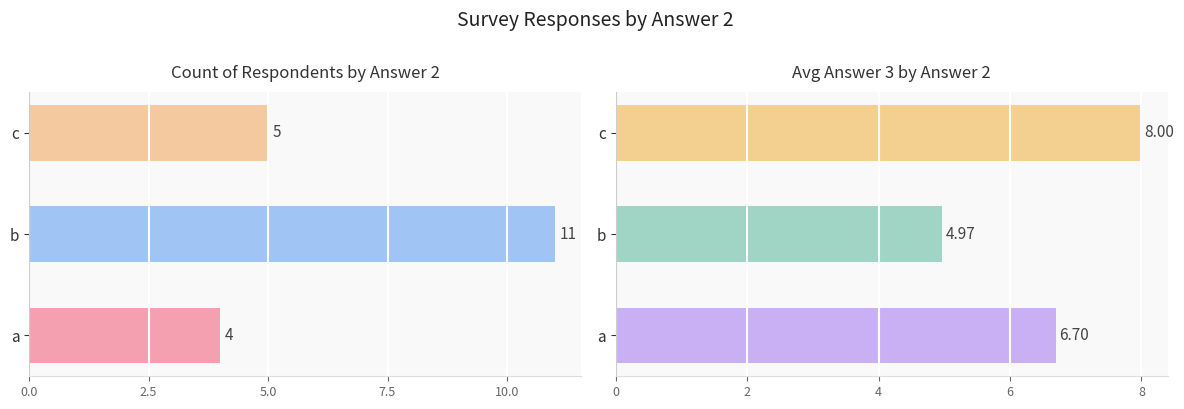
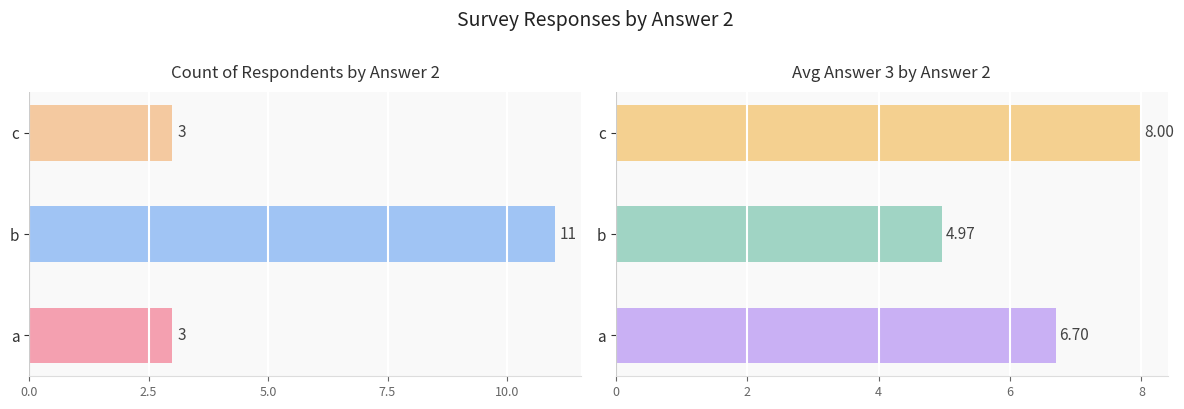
Count of Respondents by Answer 2, c: 5 -> 3
Count of Respondents by Answer 2, a: 4 -> 3
